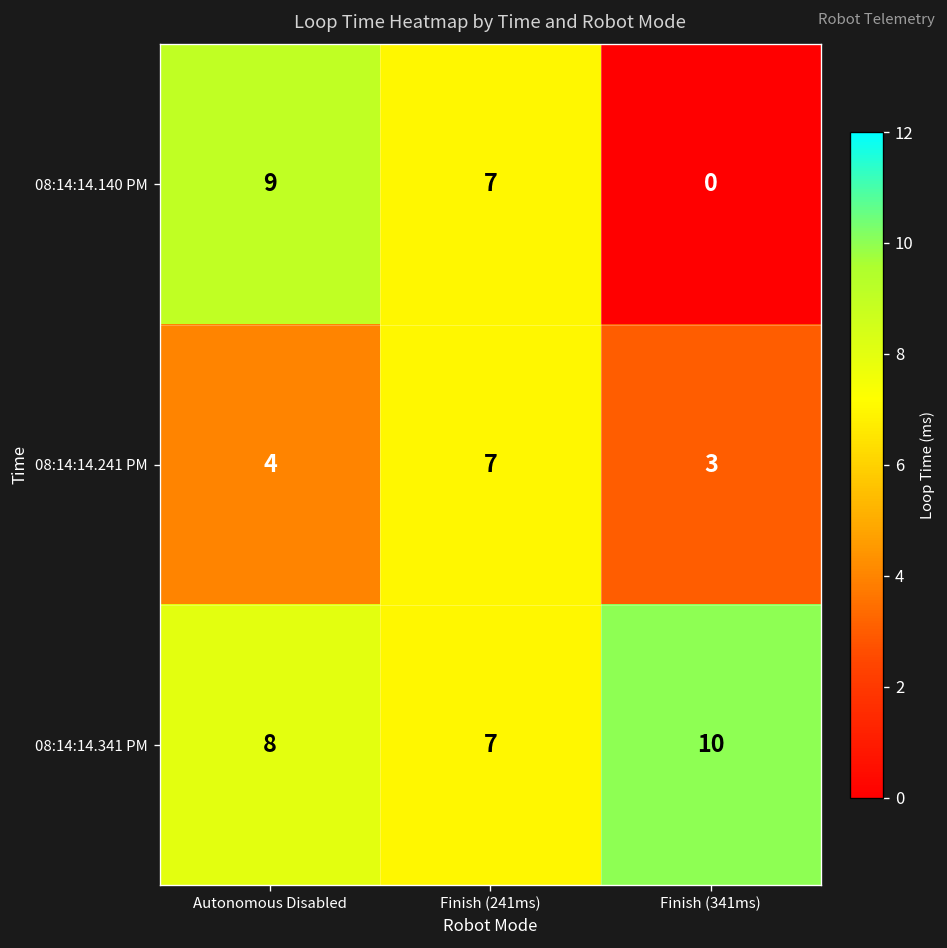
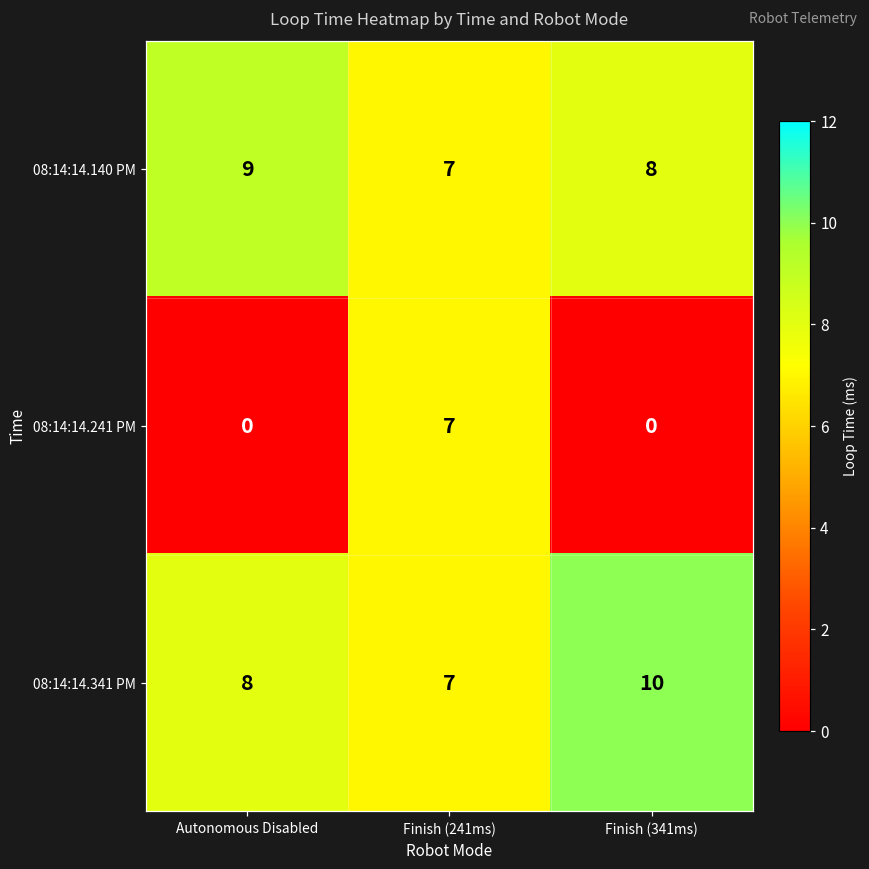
08:14:14.140 PM, Finish (341ms): 0 -> 8
08:14:14.241 PM, Autonomous Disabled: 4 -> 0
08:14:14.241 PM, Finish (341ms): 3 -> 0
